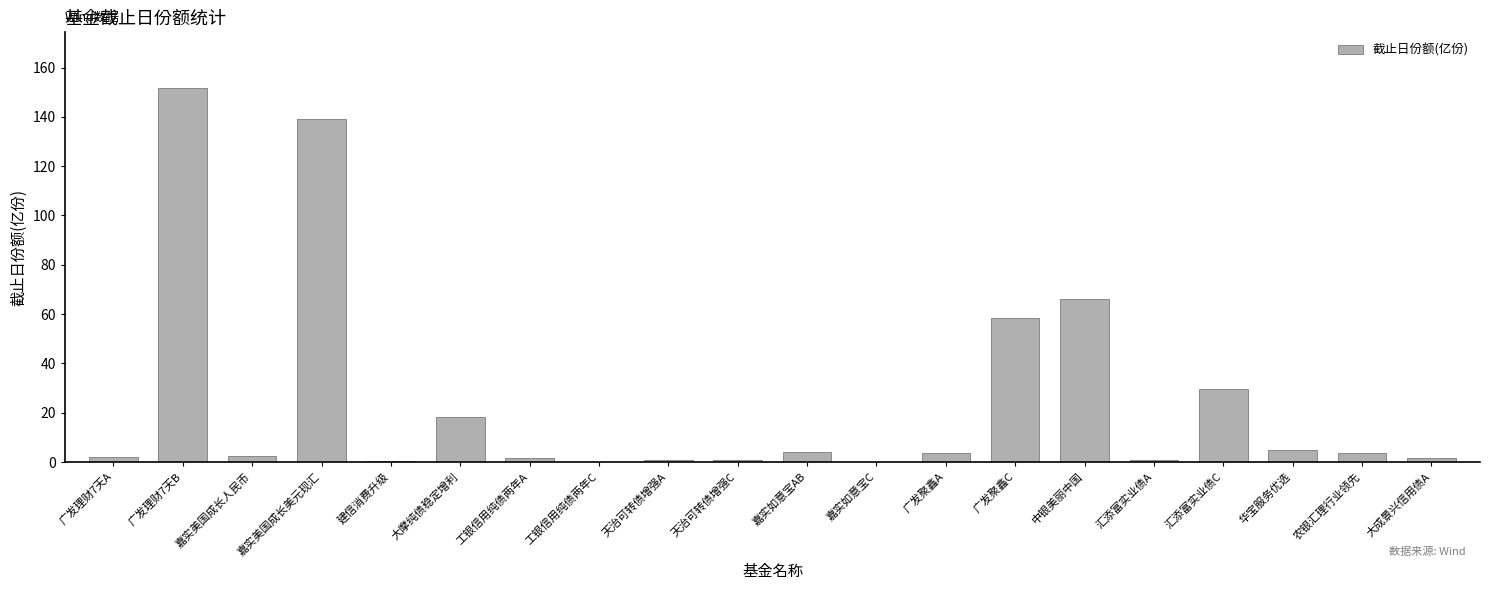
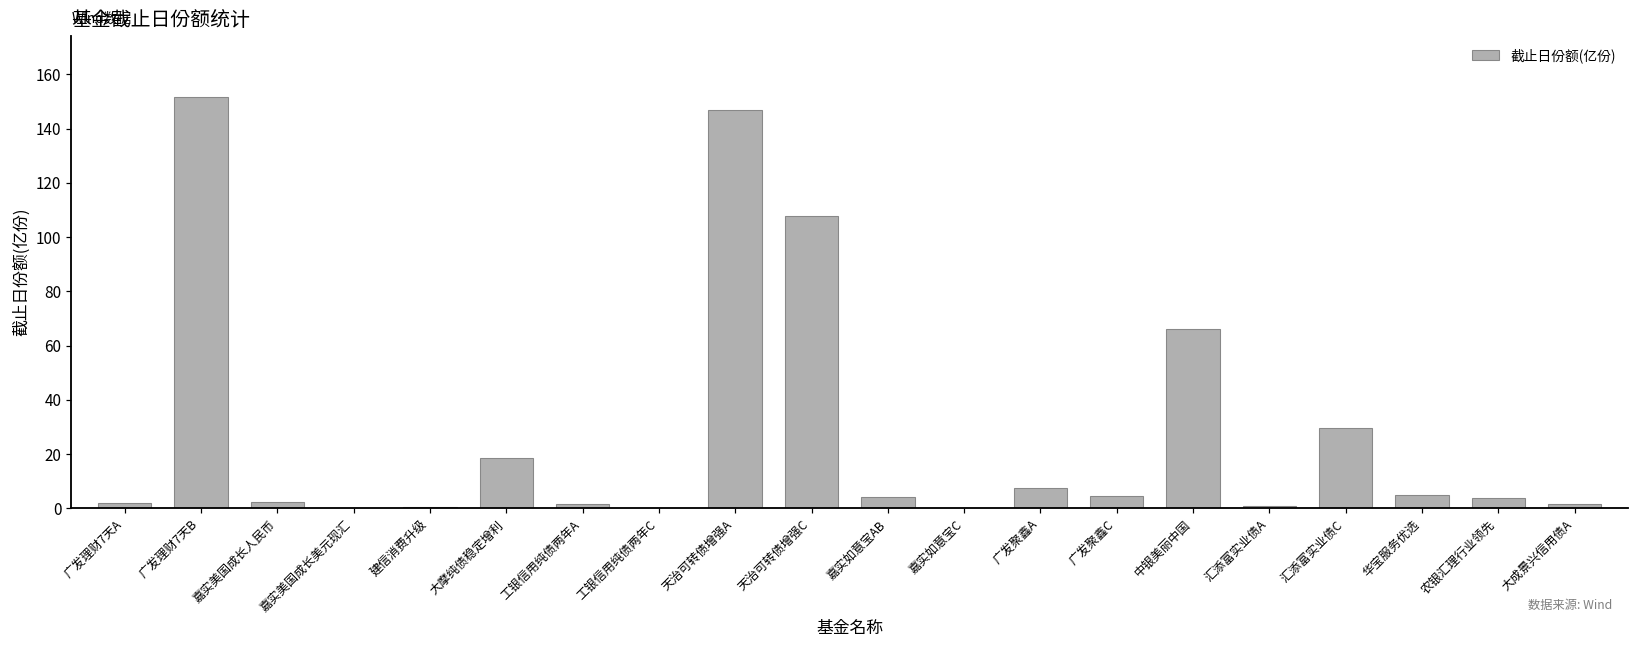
嘉实美国成长美元现汇: 139 -> 0
天治可转债增强A: 1 -> 147
天治可转债增强C: 1 -> 108
广发聚鑫A: 4 -> 8
广发聚鑫C: 58 -> 5
